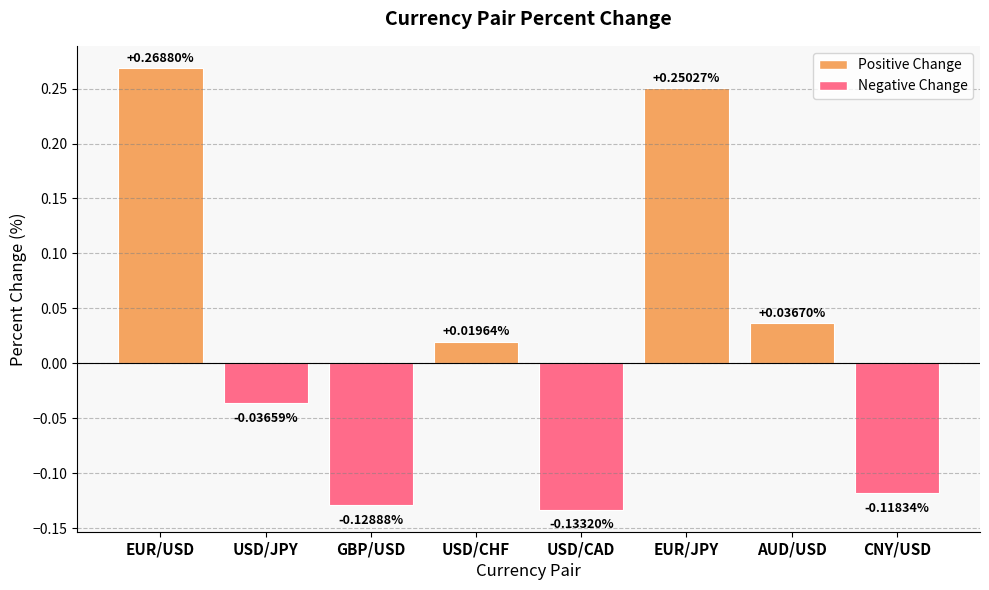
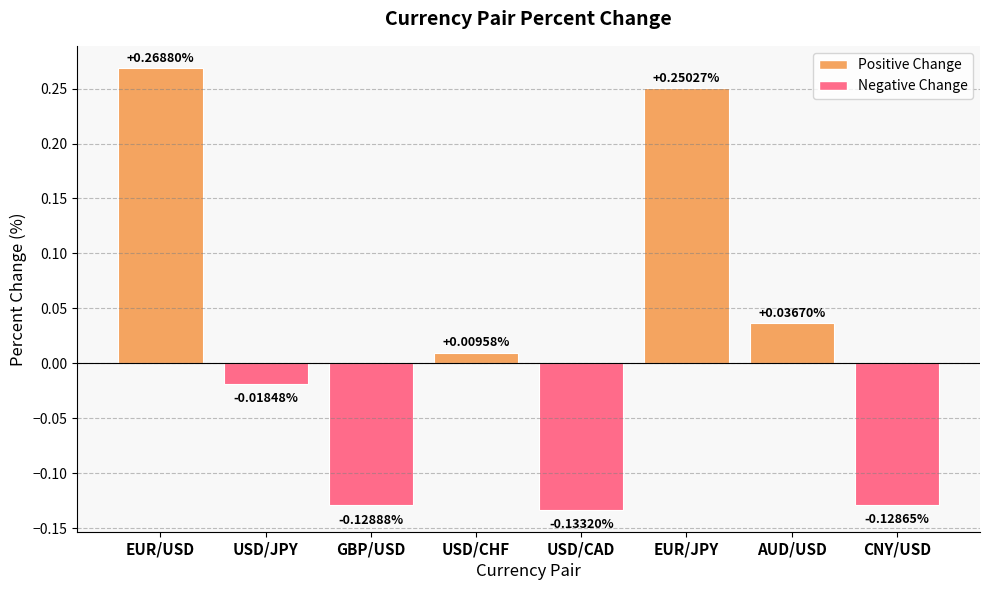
USD/JPY: -0.03659% -> -0.01848%
USD/CHF: +0.01964% -> +0.00958%
CNY/USD: -0.11834% -> -0.12865%
